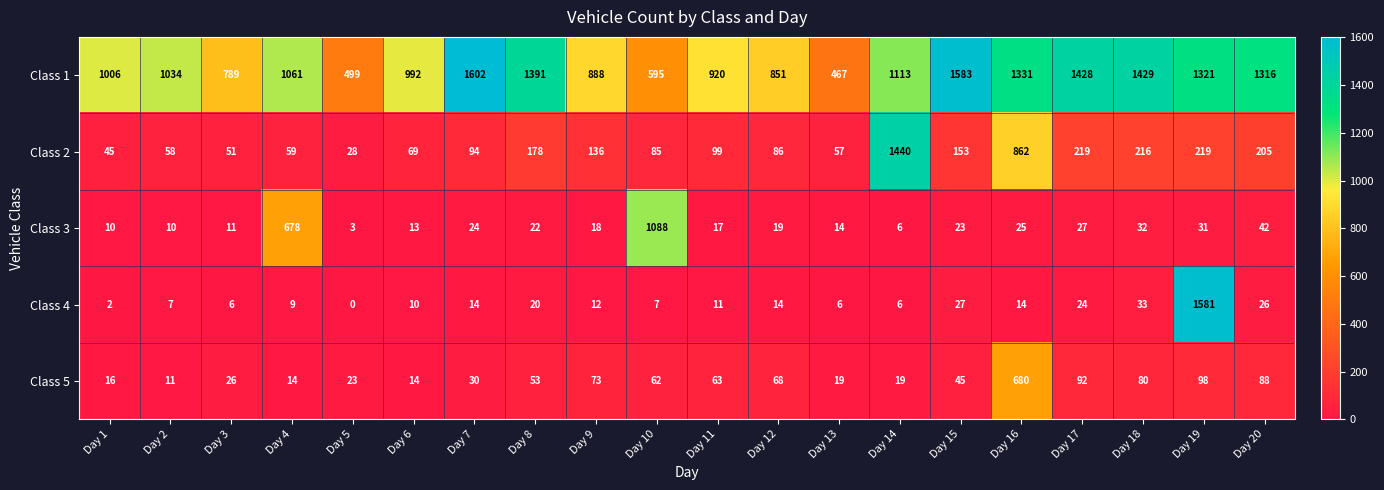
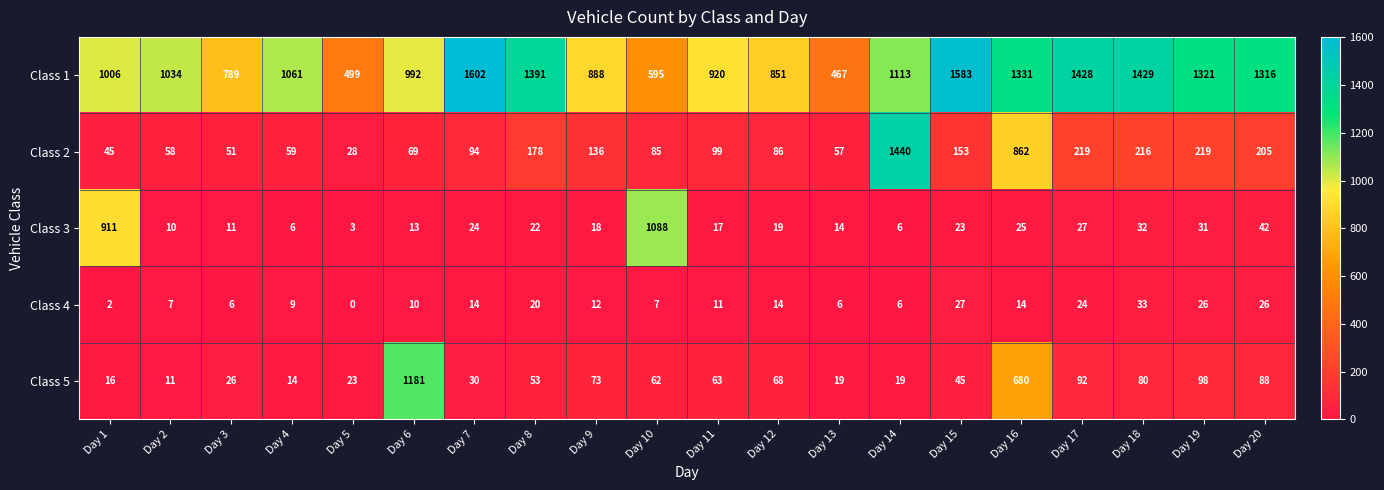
Class 3, Day 1: 10 -> 911
Class 3, Day 4: 678 -> 6
Class 4, Day 19: 1581 -> 26
Class 5, Day 6: 14 -> 1181
